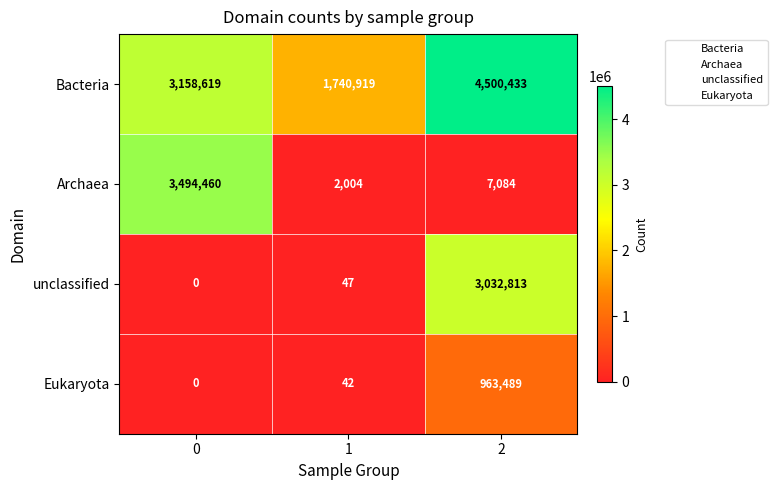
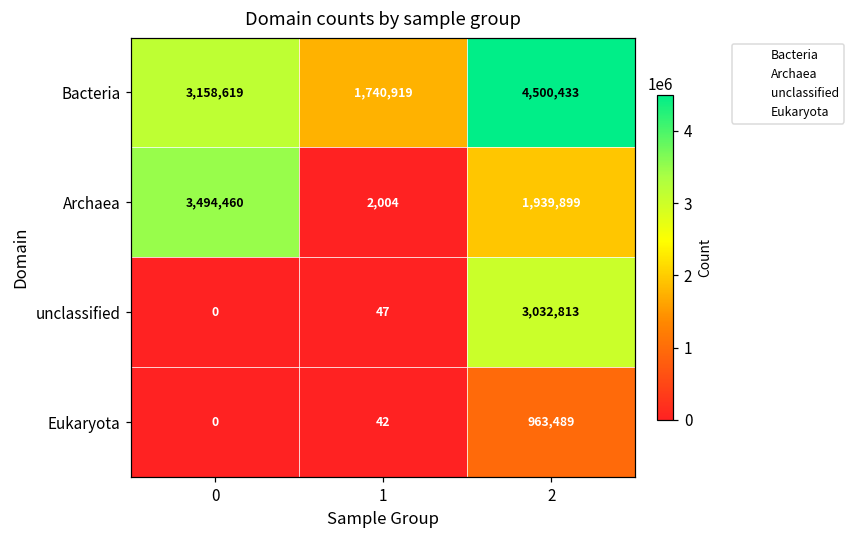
Archaea, 2: 7,084 -> 1,939,899
